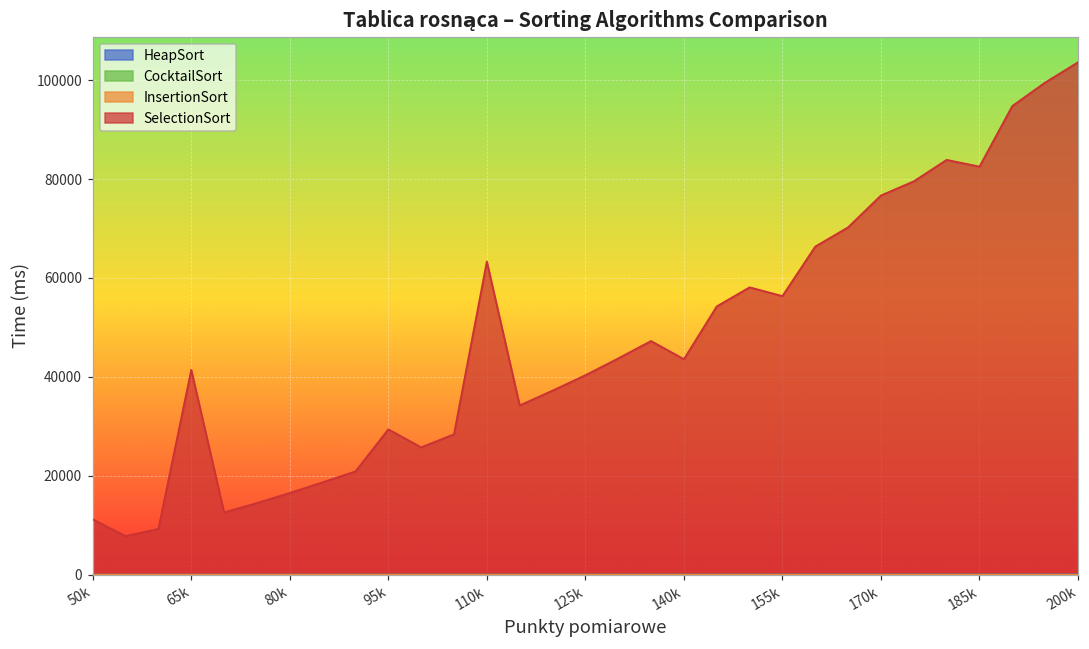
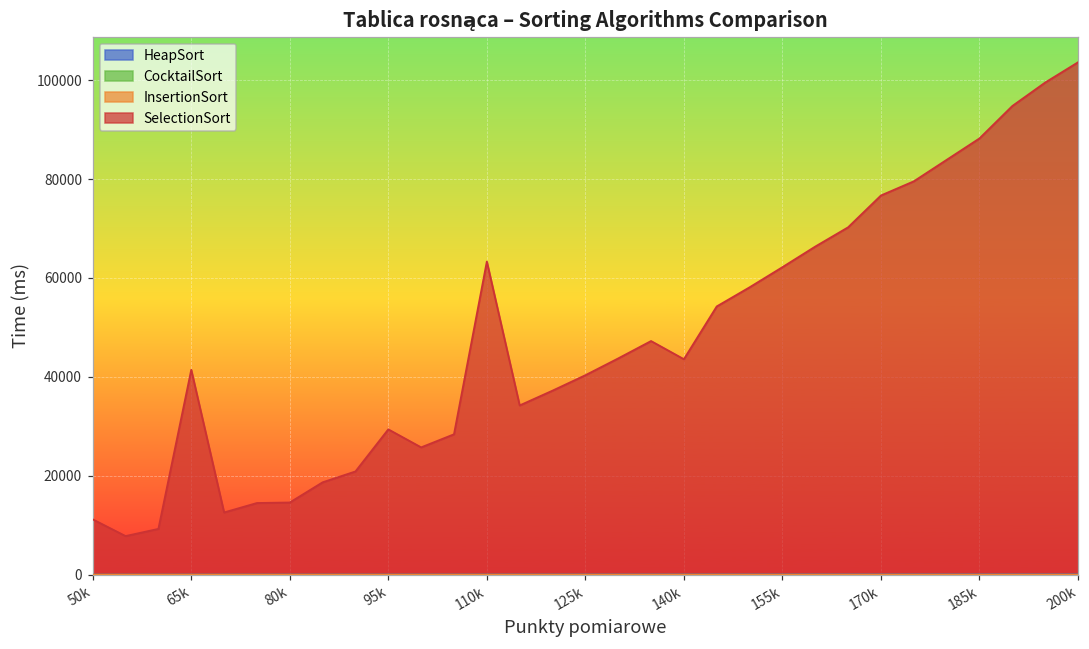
SelectionSort, 80k: 17000 -> 15000
SelectionSort, 155k: 56000 -> 62000
SelectionSort, 185k: 83000 -> 88000
